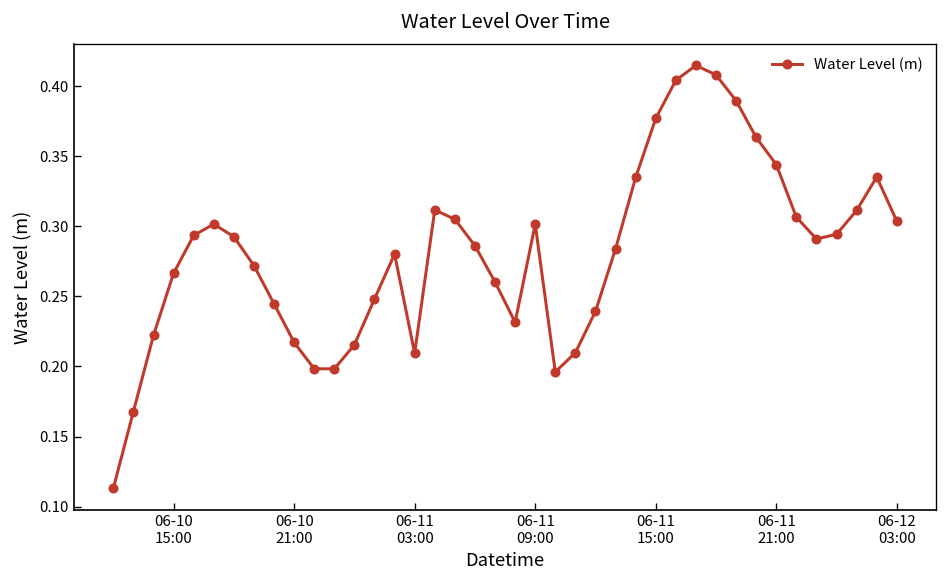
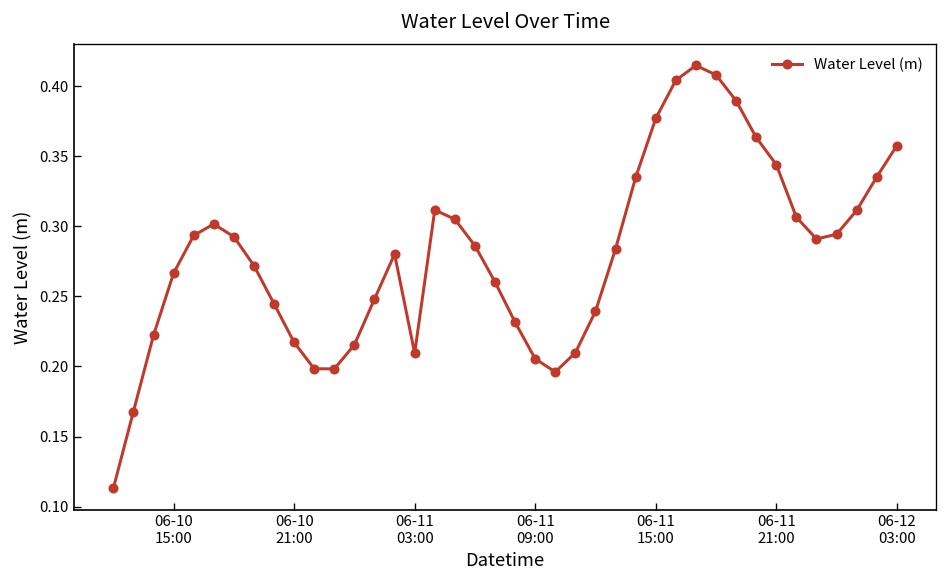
06-11 09:00: 0.301 -> 0.205
06-12 03:00: 0.304 -> 0.358
